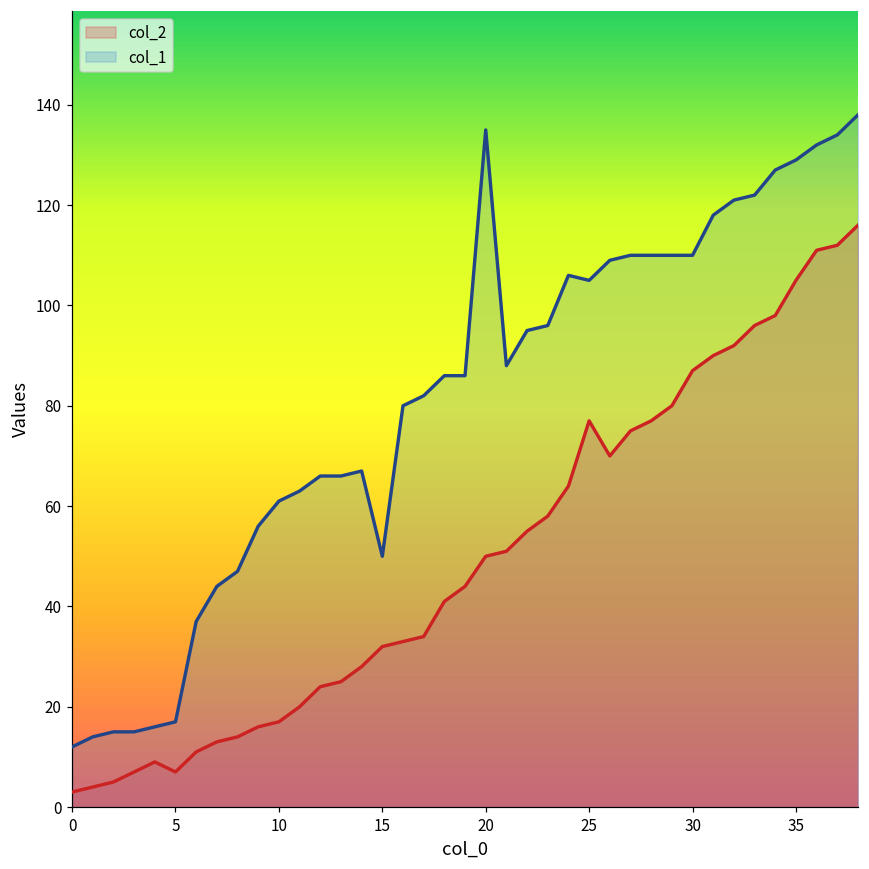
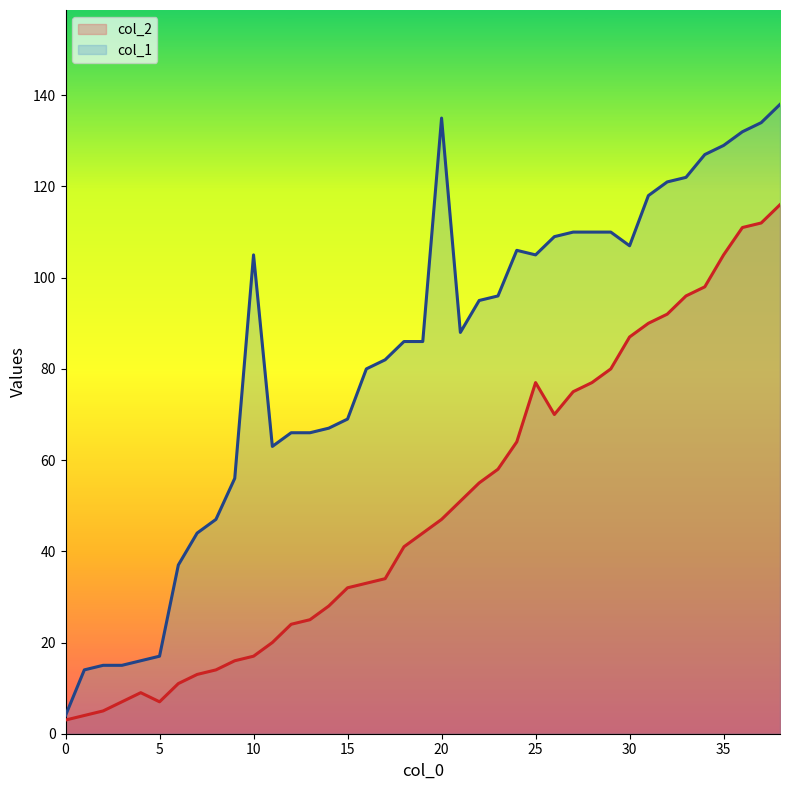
col_1, 0: 12 -> 4
col_1, 10: 61 -> 105
col_1, 15: 50 -> 69
col_2, 20: 50 -> 47
col_1, 30: 110 -> 107
